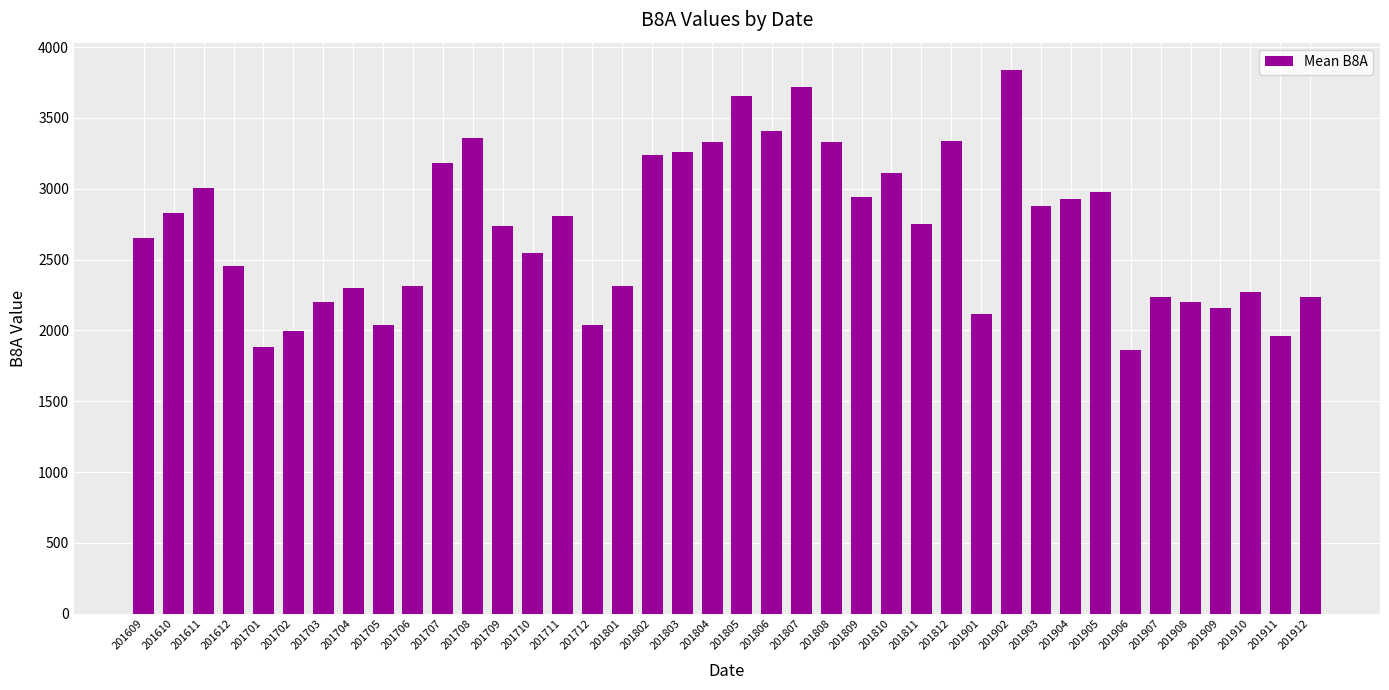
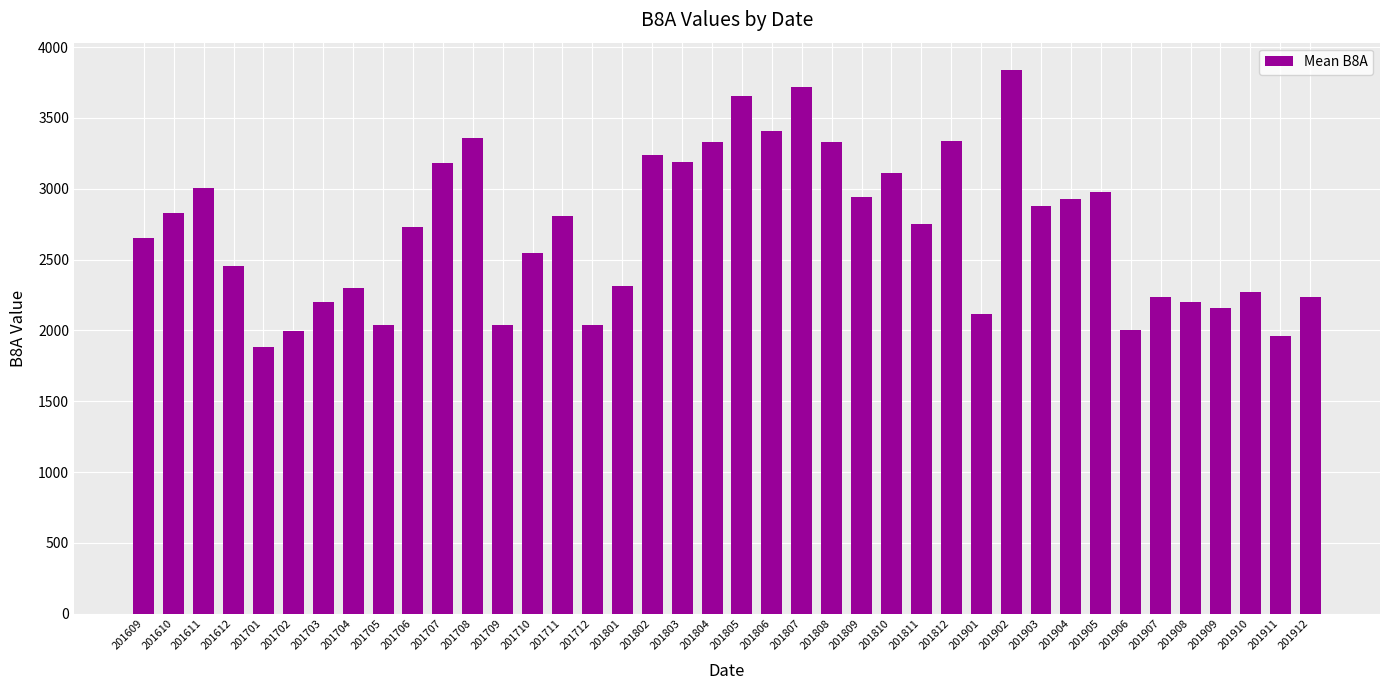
201706: 2310 -> 2730
201709: 2740 -> 2040
201803: 3260 -> 3190
201906: 1860 -> 2010
